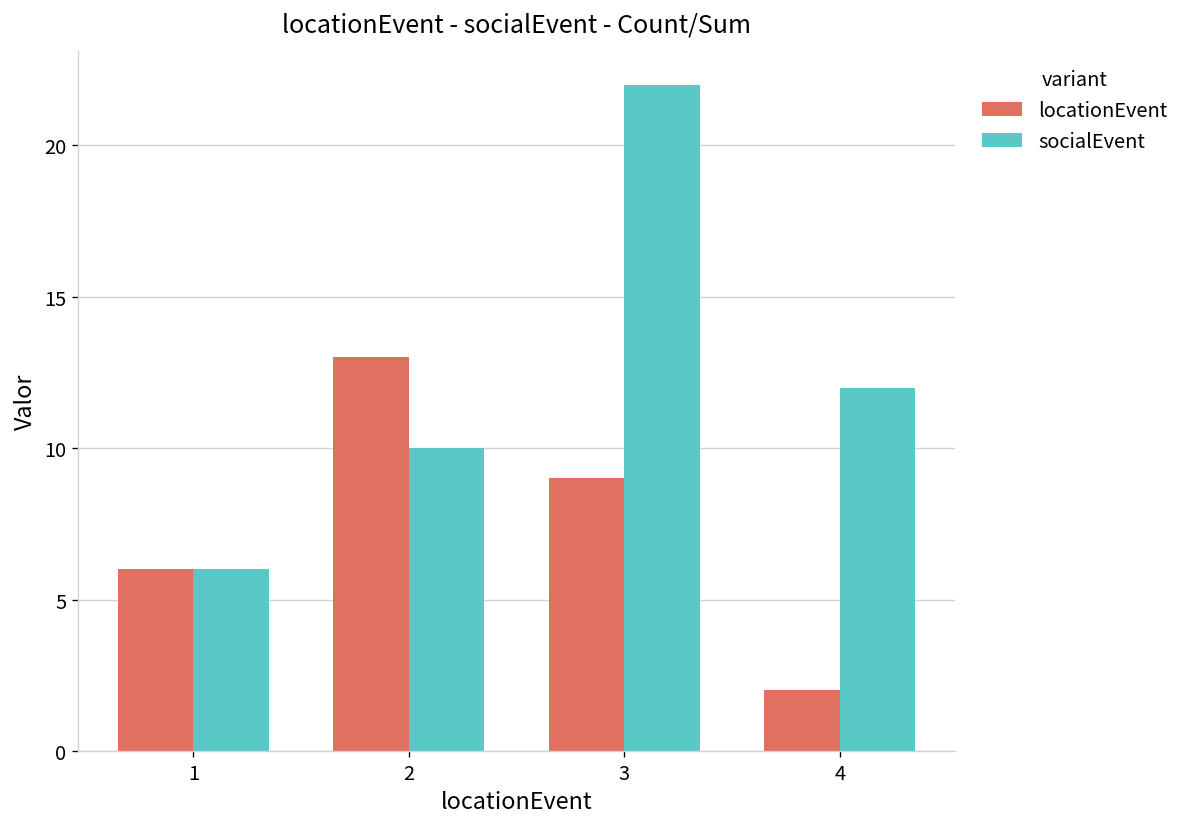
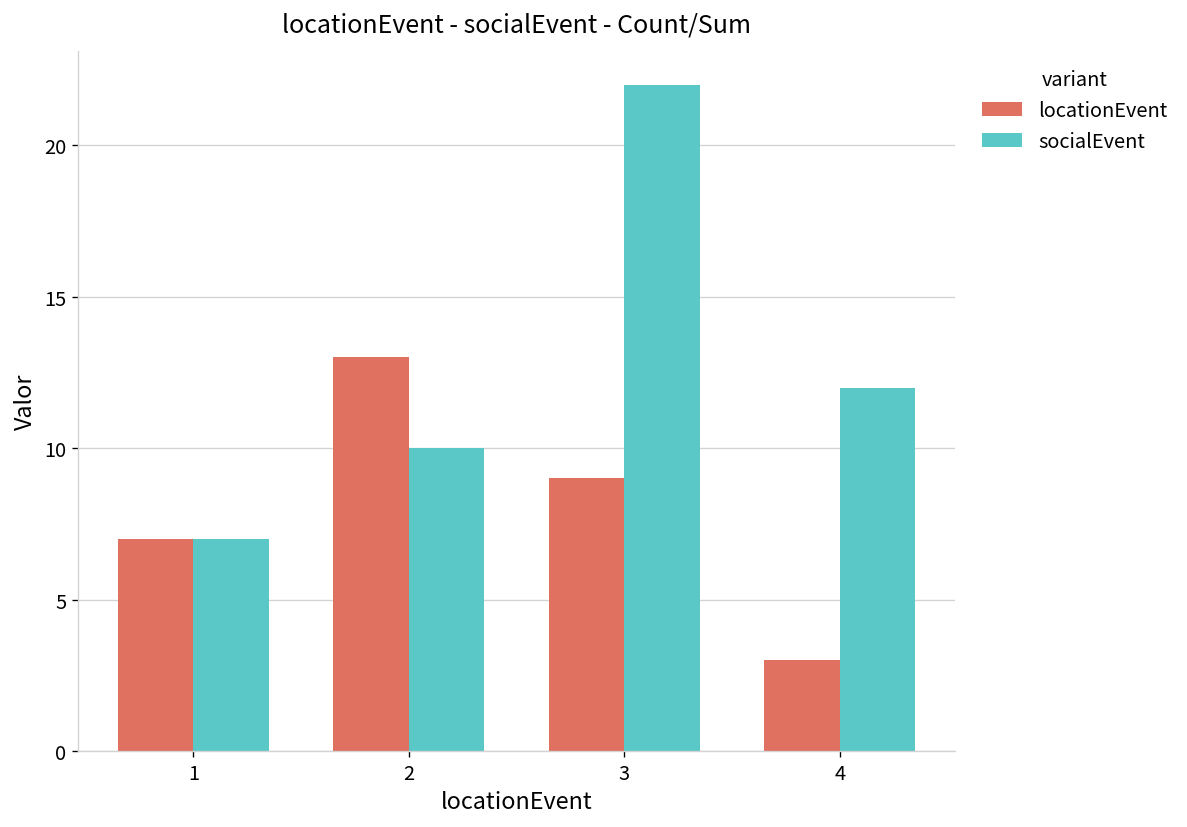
locationEvent, 1: 6 -> 7
socialEvent, 1: 6 -> 7
locationEvent, 4: 2 -> 3
